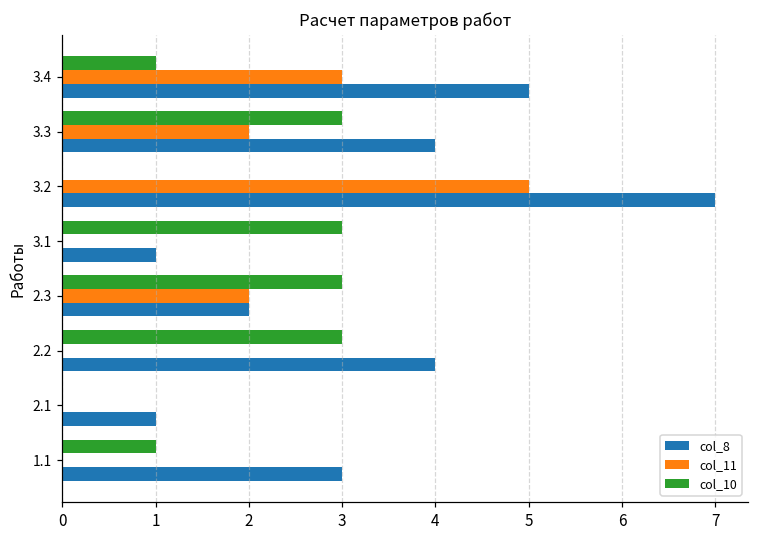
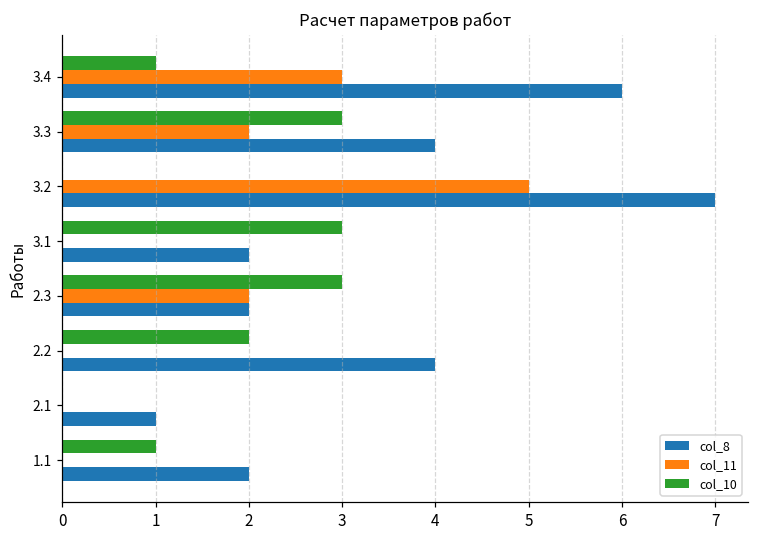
col_8, 3.4: 5 -> 6
col_8, 3.1: 1 -> 2
col_10, 2.2: 3 -> 2
col_8, 1.1: 3 -> 2
